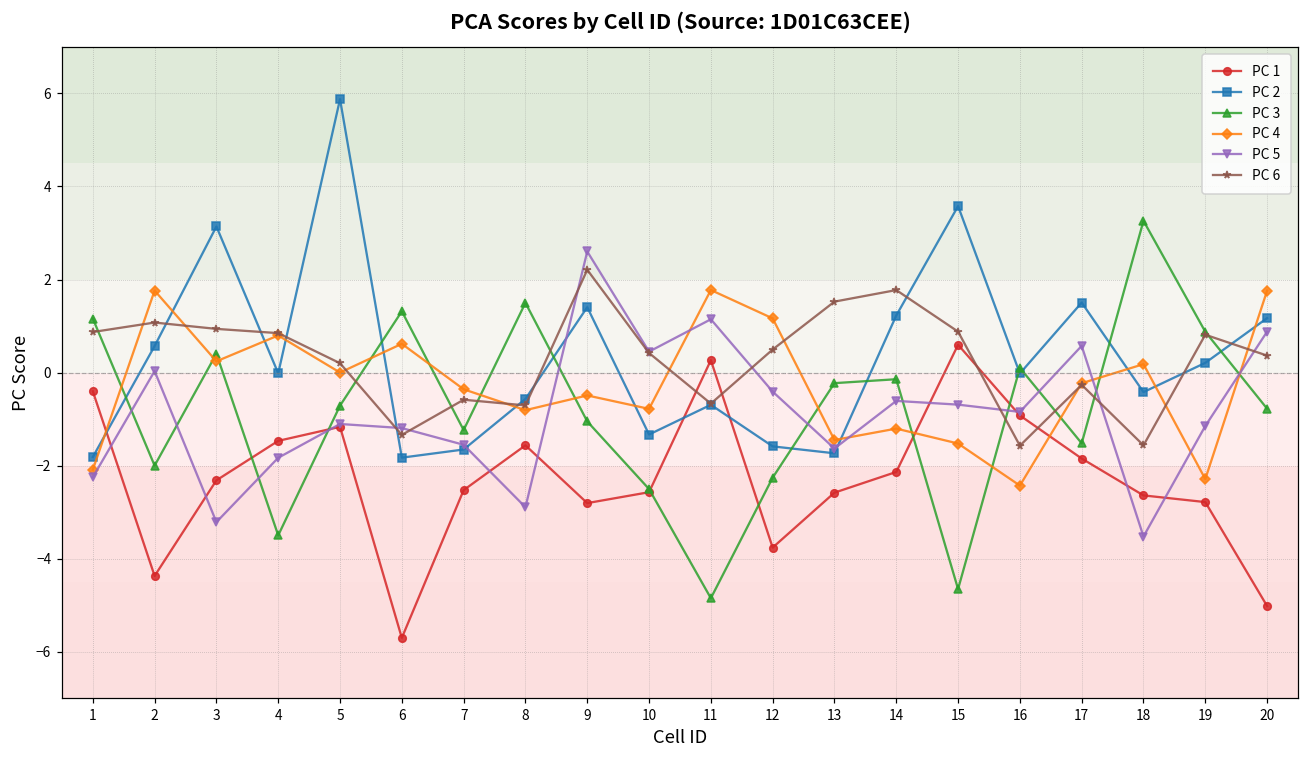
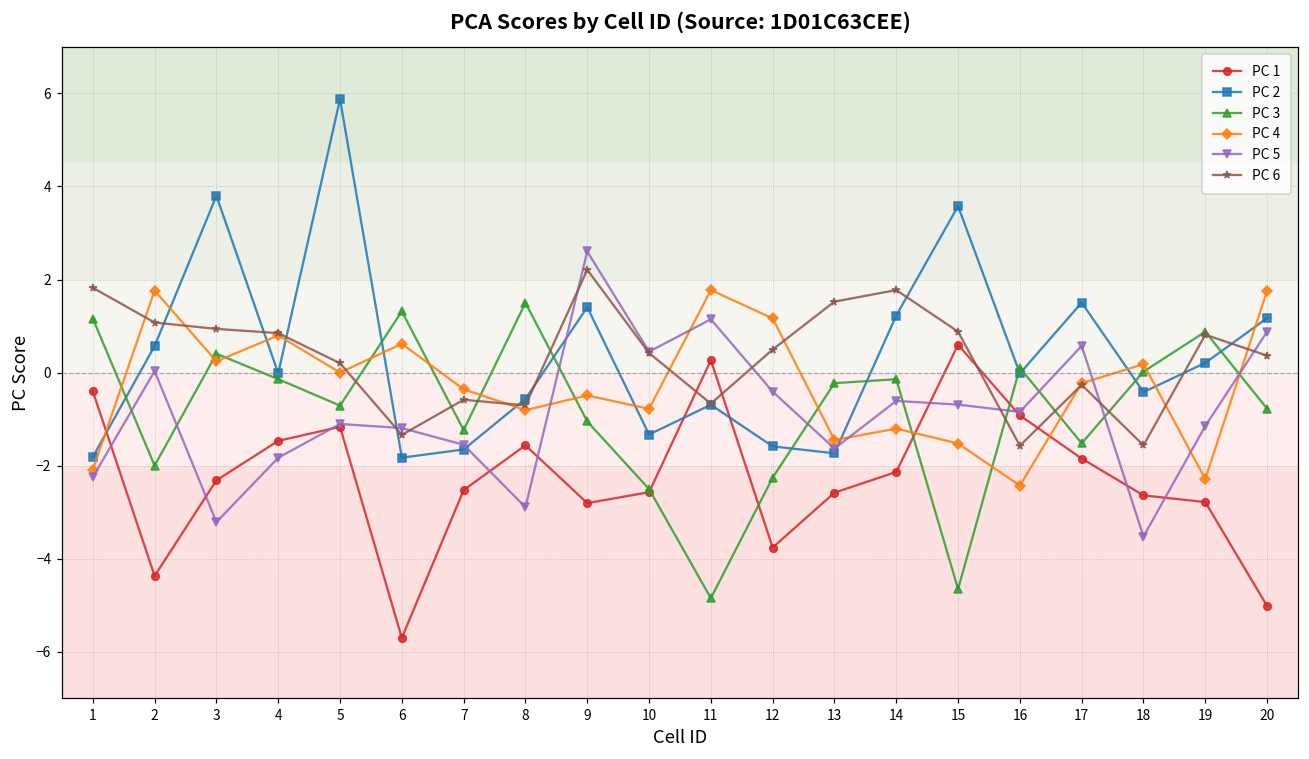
PC 6, 1: 0.9 -> 1.8
PC 2, 3: 3.1 -> 3.8
PC 3, 4: -3.5 -> -0.1
PC 3, 18: 3.3 -> 0.0
